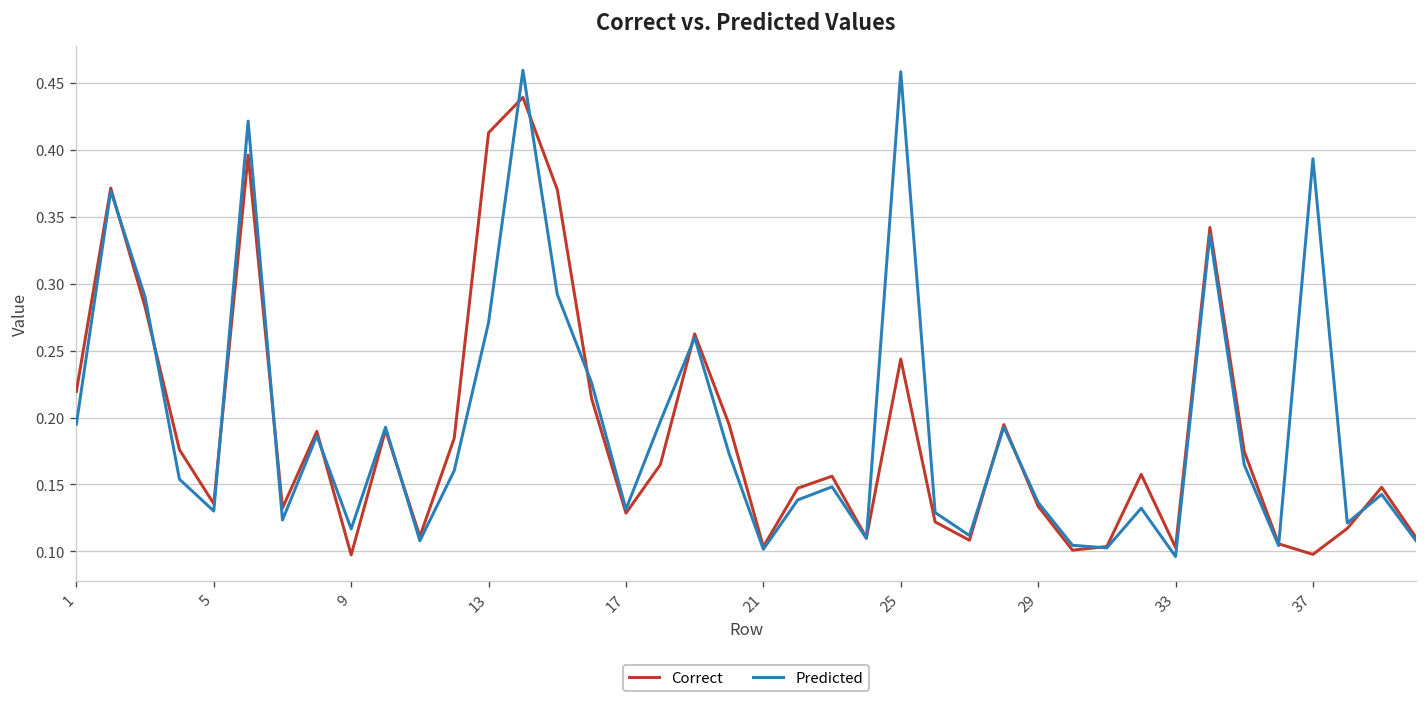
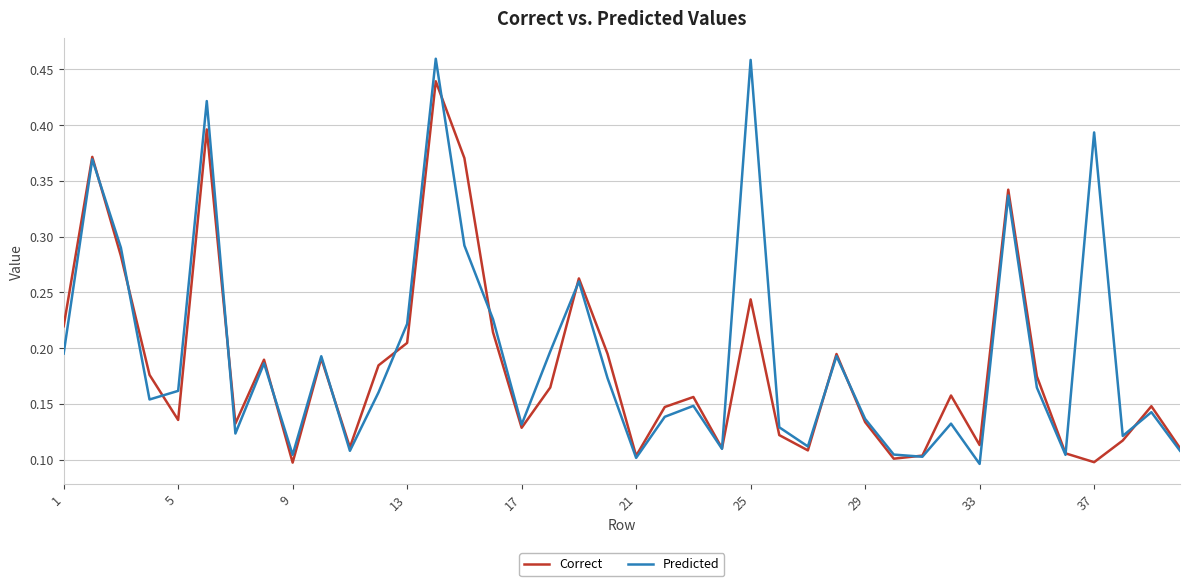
Predicted, 5: 0.130 -> 0.162
Predicted, 9: 0.117 -> 0.104
Correct, 13: 0.413 -> 0.205
Predicted, 13: 0.271 -> 0.222
Correct, 33: 0.103 -> 0.113
